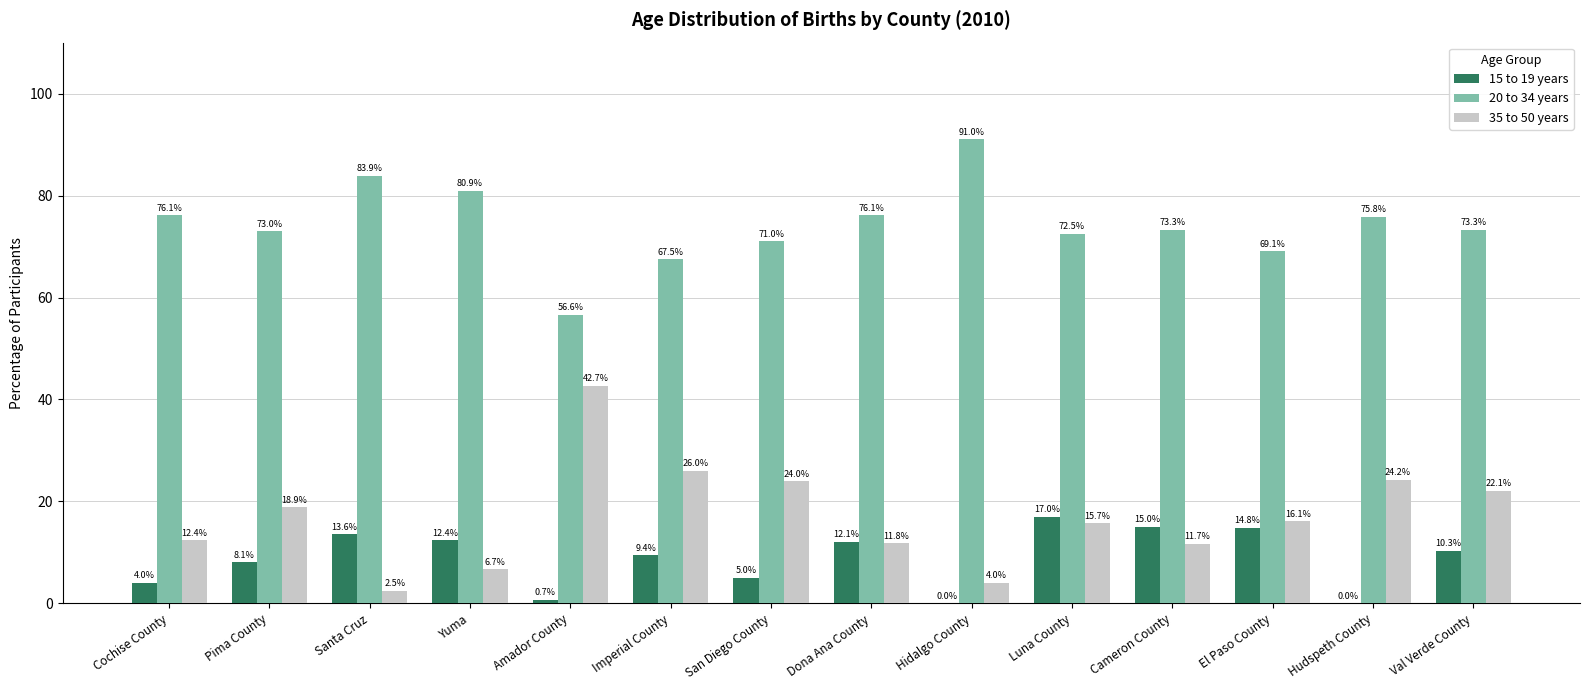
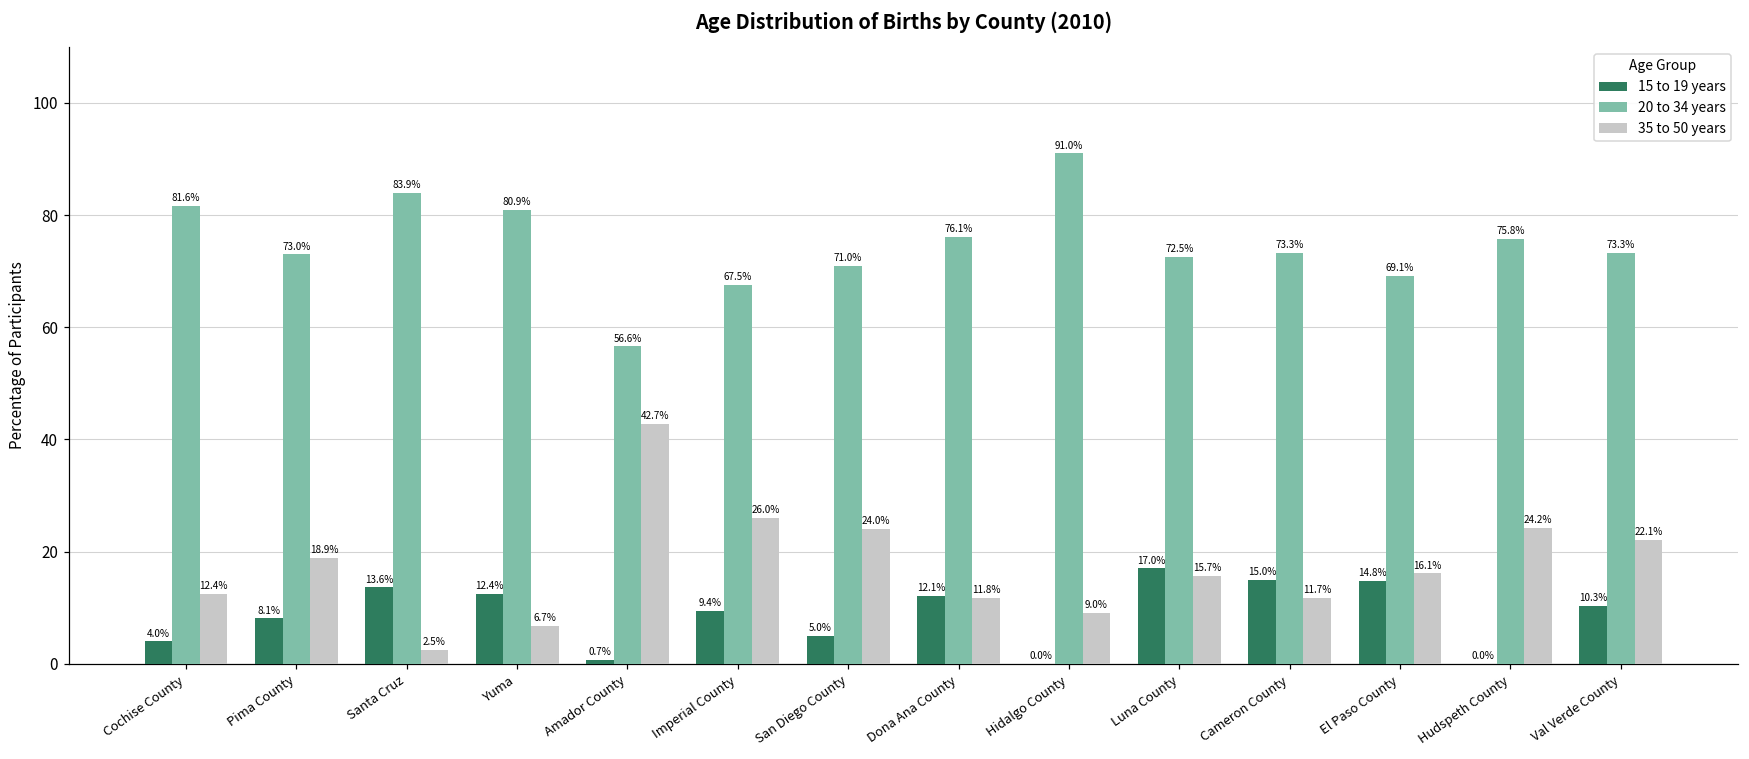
20 to 34 years, Cochise County: 76.1% -> 81.6%
35 to 50 years, Hidalgo County: 4.0% -> 9.0%
